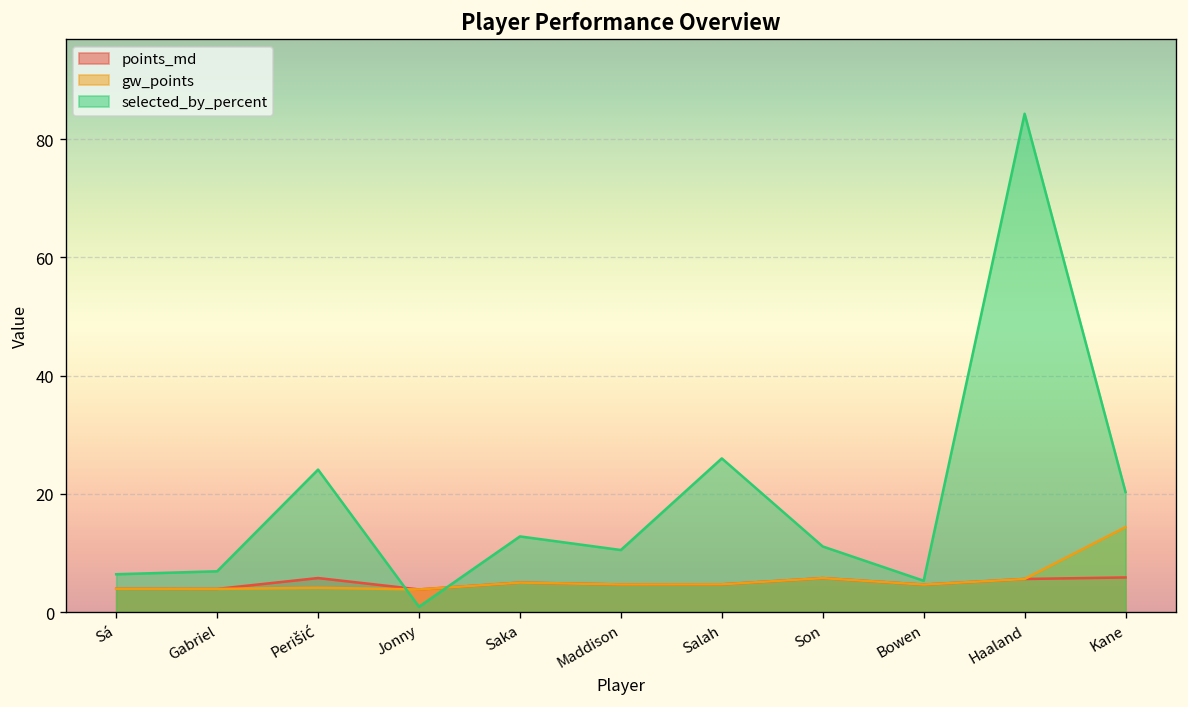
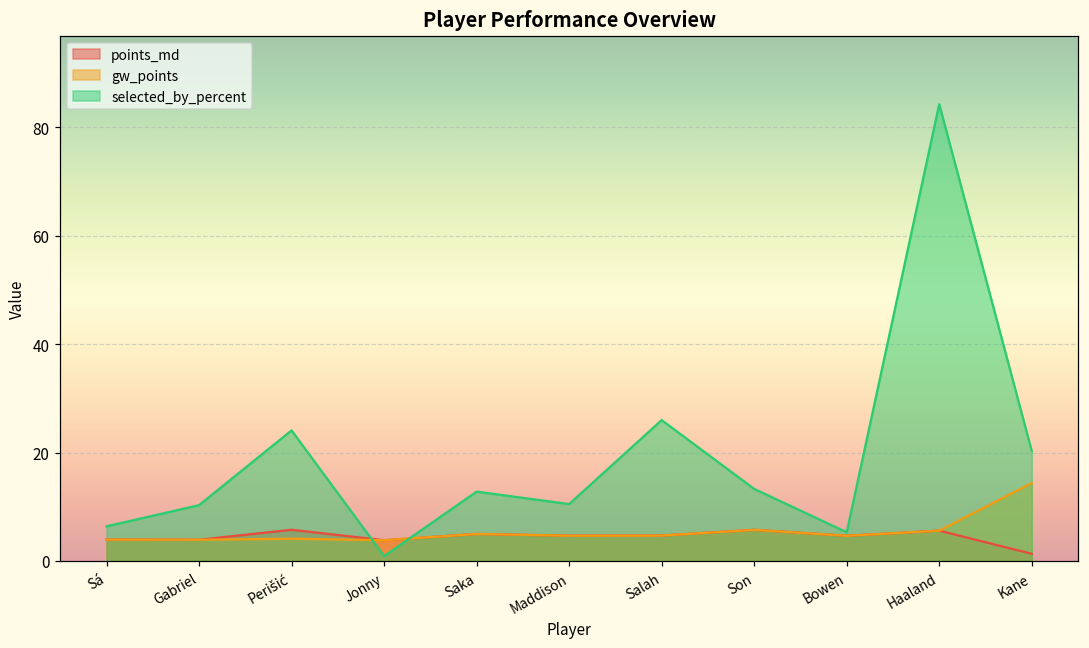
selected_by_percent, Gabriel: 7 -> 10
selected_by_percent, Son: 11 -> 13
points_md, Kane: 6 -> 1
